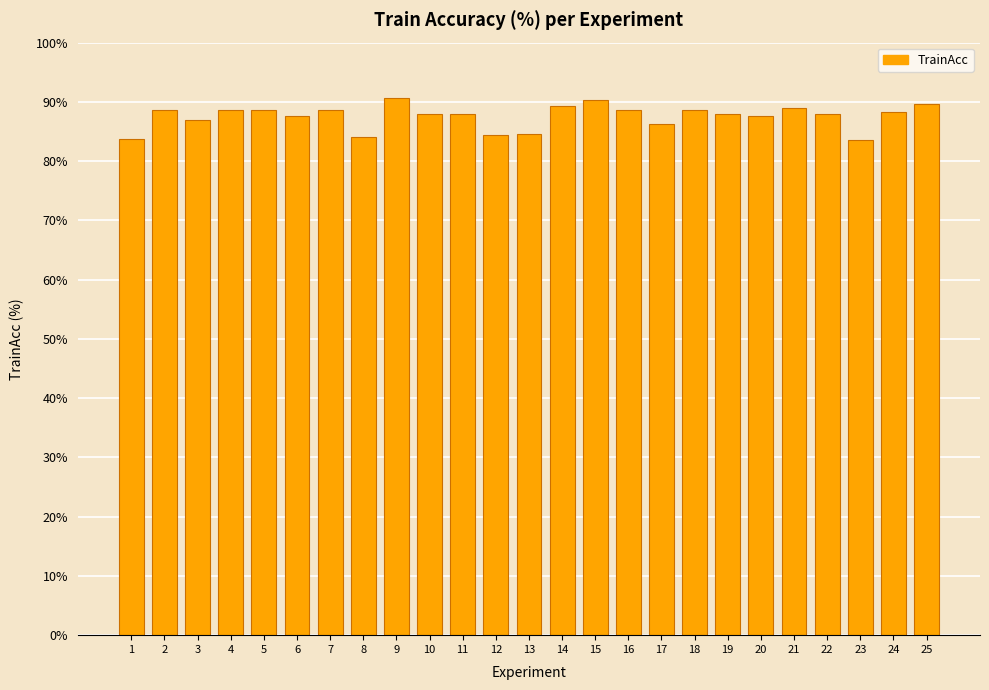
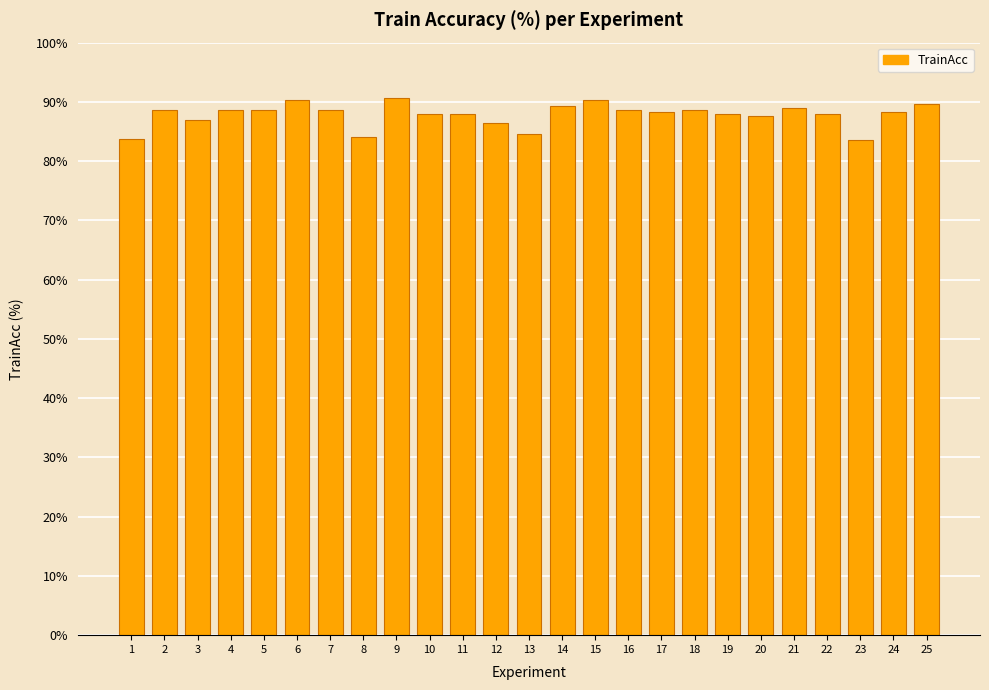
6: 88% -> 90%
12: 84% -> 86%
17: 86% -> 88%
